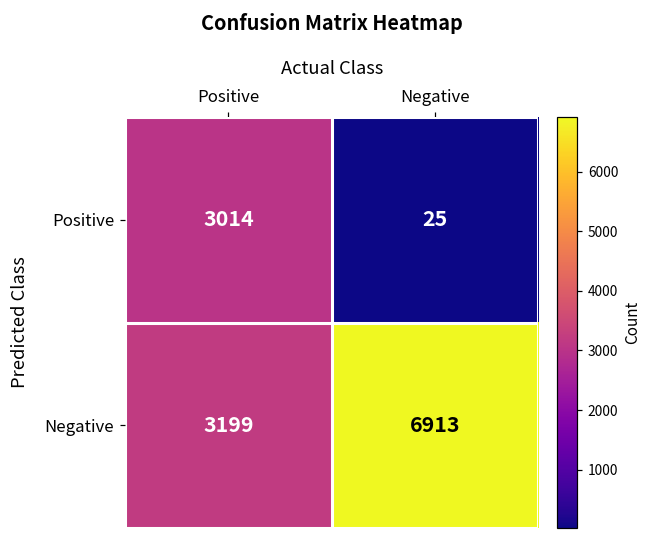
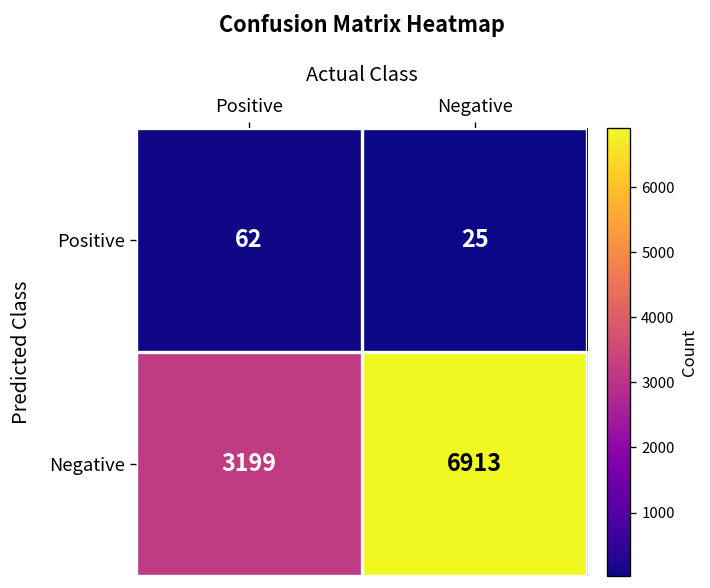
Positive, Positive: 3014 -> 62
